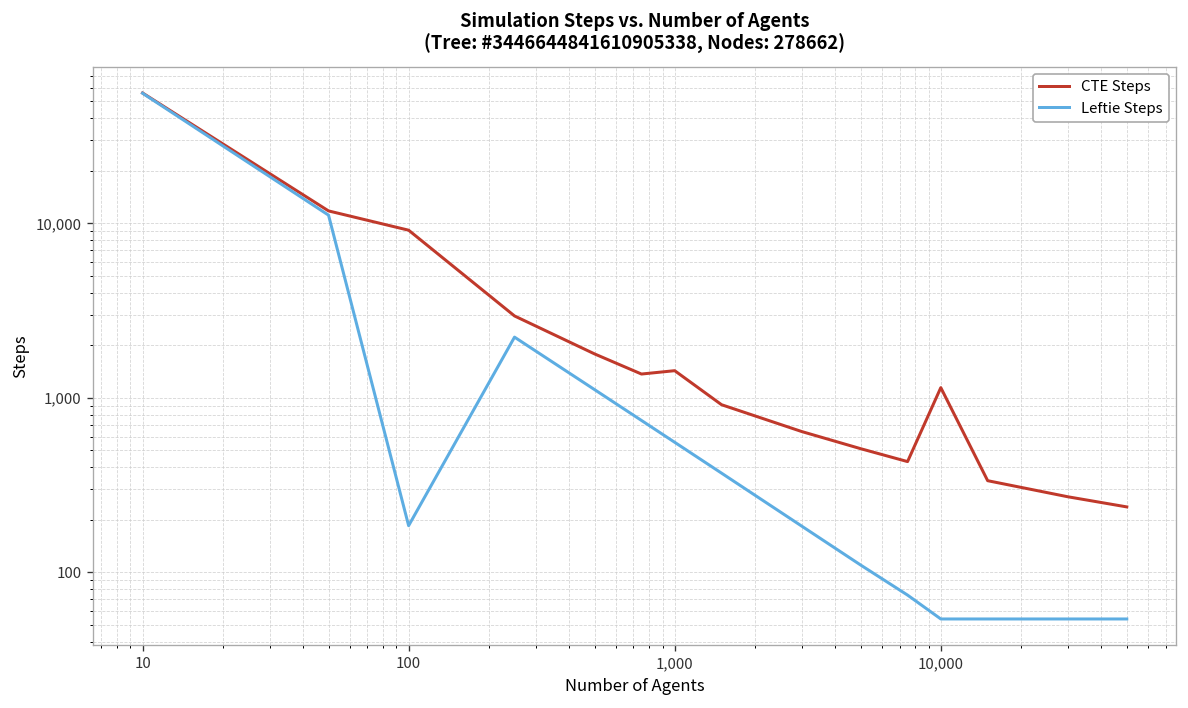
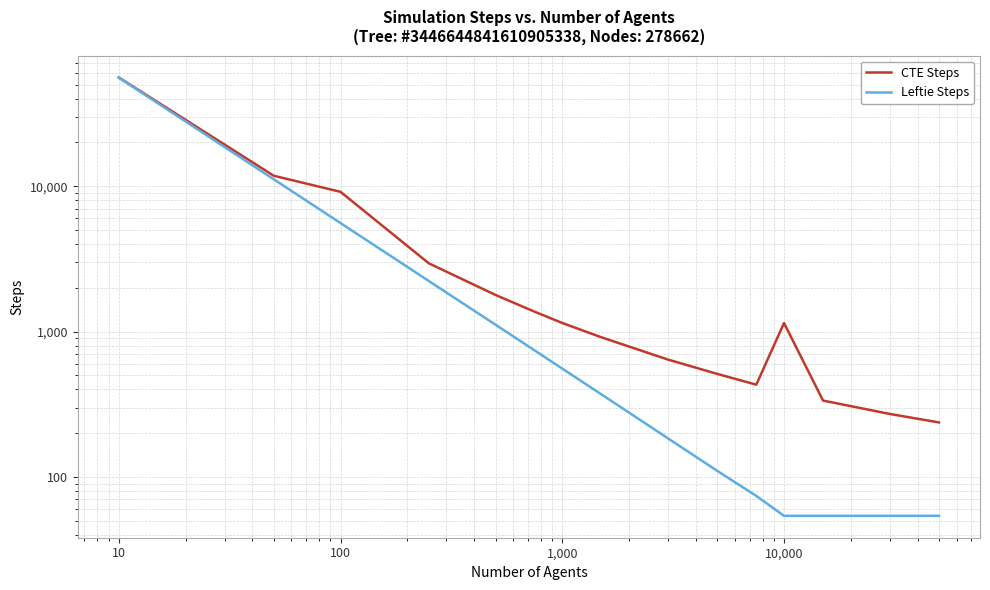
Leftie Steps, 100: 190 -> 5,600
CTE Steps, 1,000: 1,400 -> 1,100
